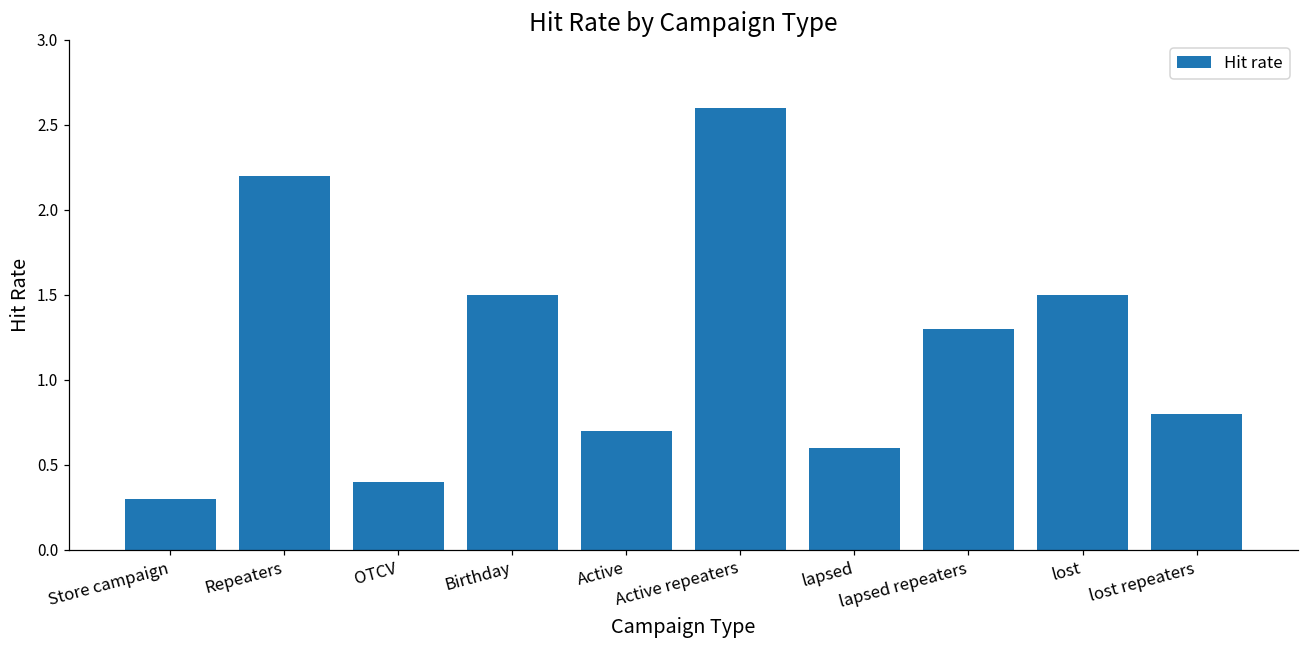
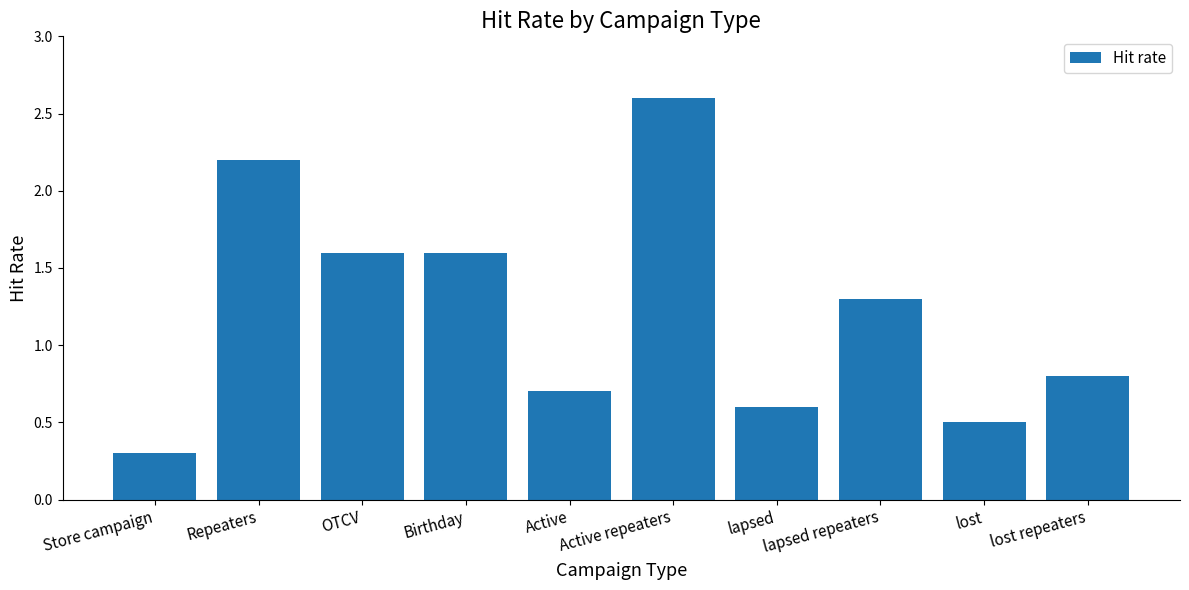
OTCV: 0.4 -> 1.6
Birthday: 1.5 -> 1.6
lost: 1.5 -> 0.5
